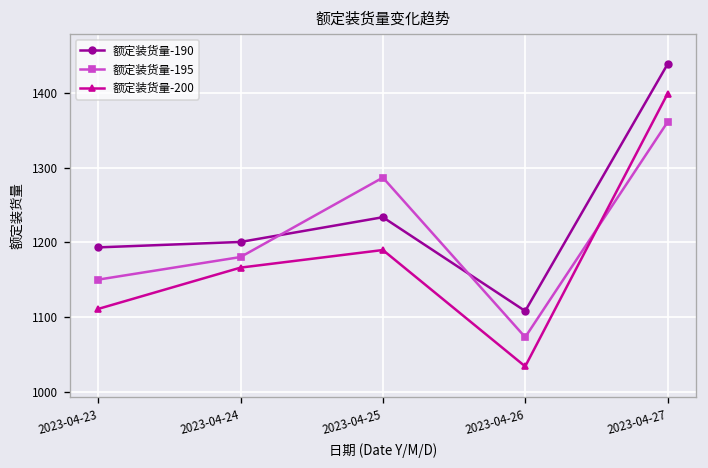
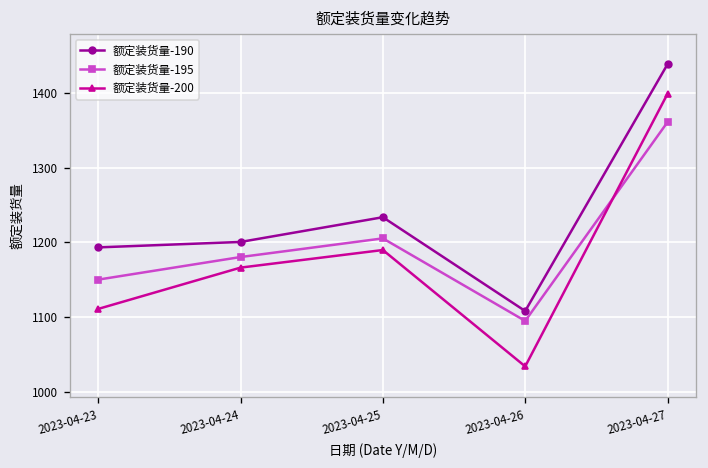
额定装货量-195, 2023-04-25: 1290 -> 1210
额定装货量-195, 2023-04-26: 1070 -> 1090
